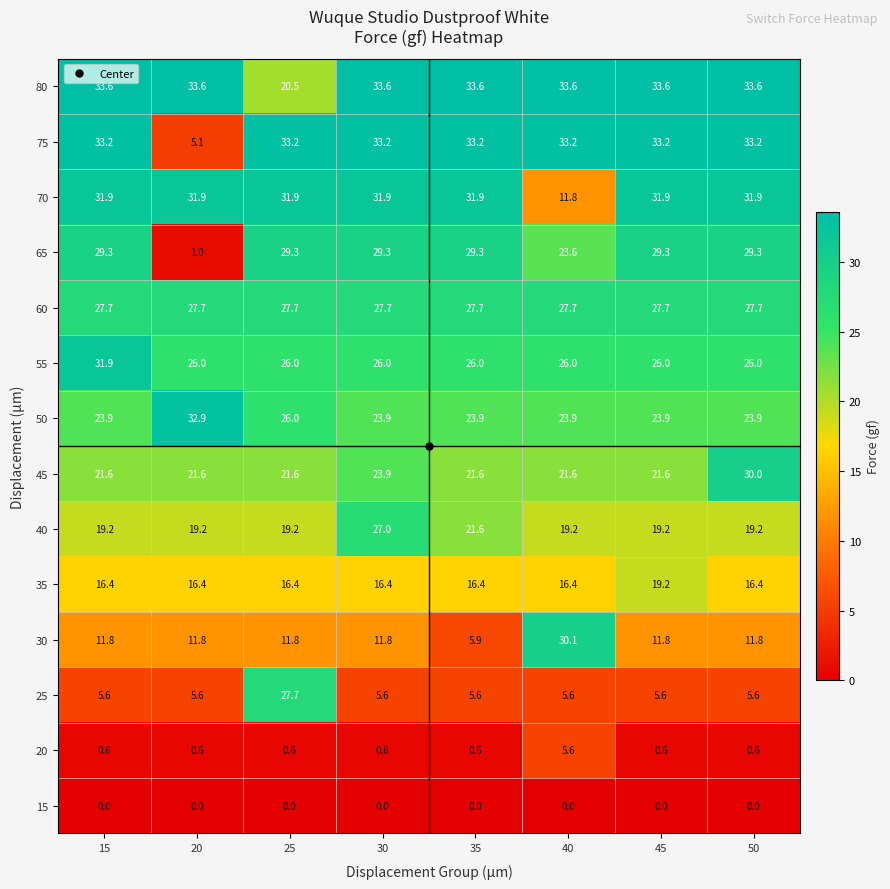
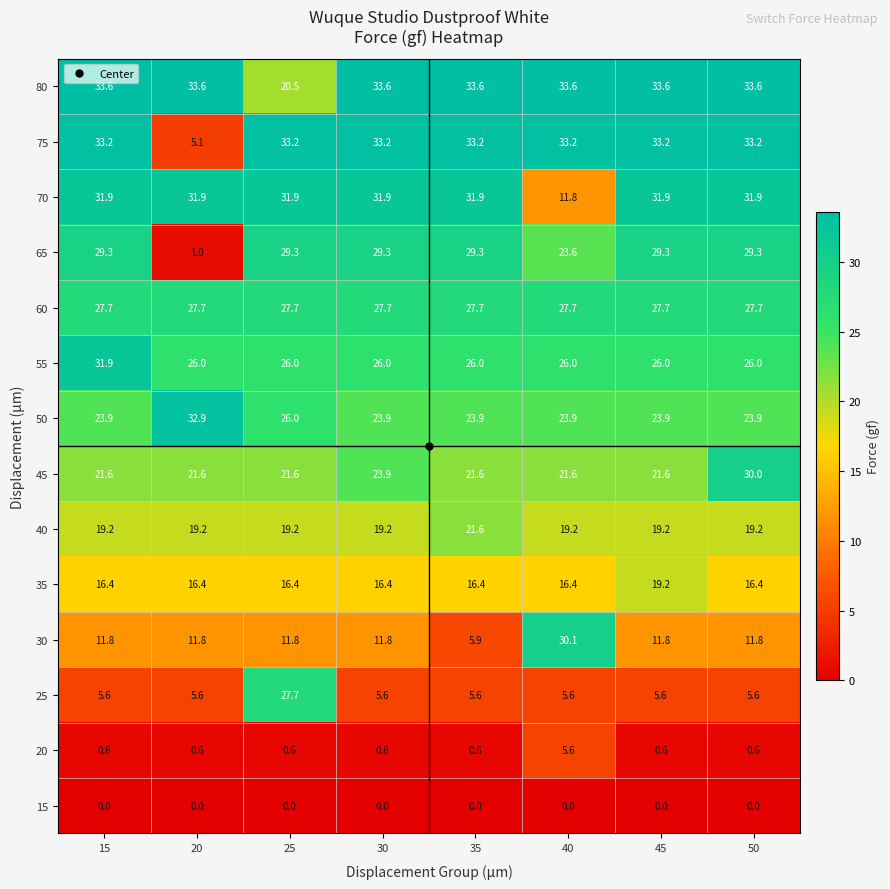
40, 30: 27.0 -> 19.2
